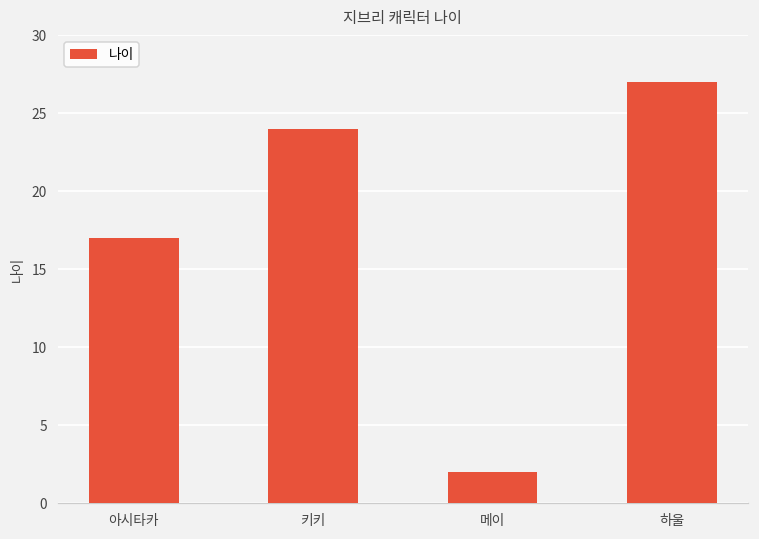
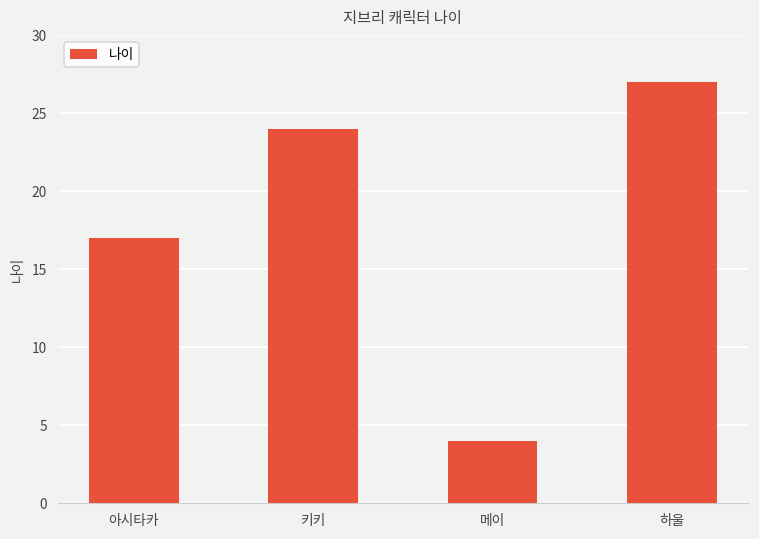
메이: 2 -> 4
